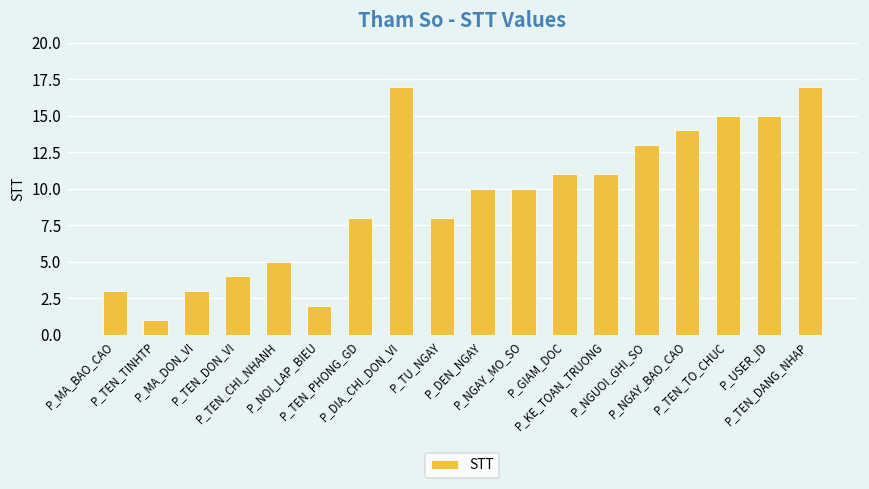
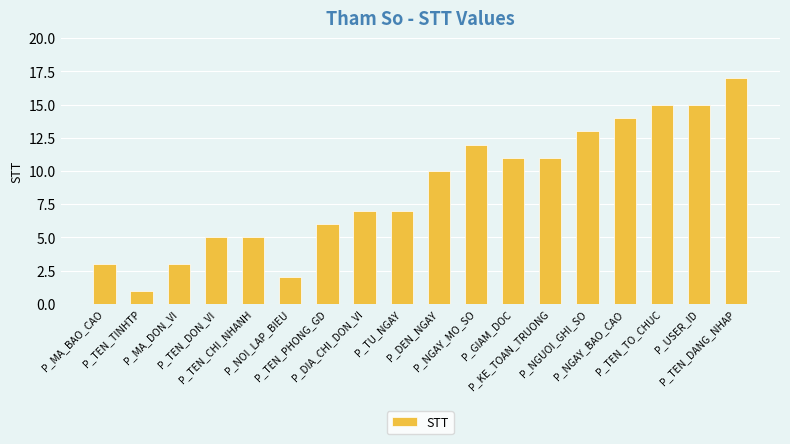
P_TEN_DON_VI: 4 -> 5
P_TEN_PHONG_GD: 8 -> 6
P_DIA_CHI_DON_VI: 17 -> 7
P_TU_NGAY: 8 -> 7
P_NGAY_MO_SO: 10 -> 12
